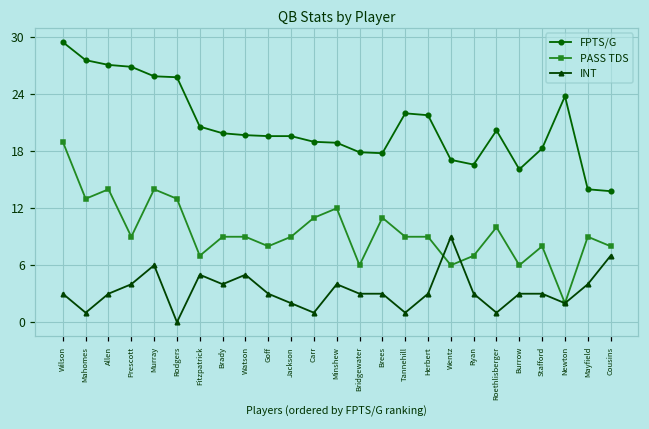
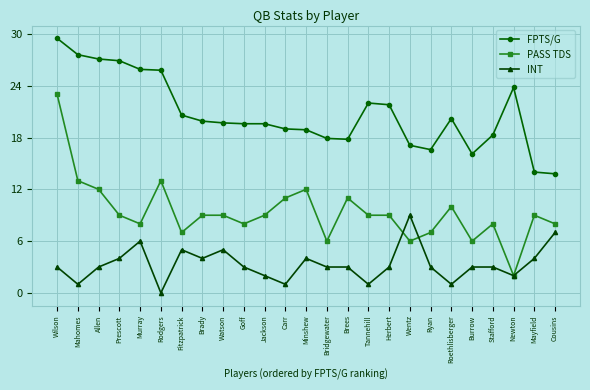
PASS TDS, Wilson: 19 -> 23
PASS TDS, Allen: 14 -> 12
PASS TDS, Murray: 14 -> 8
